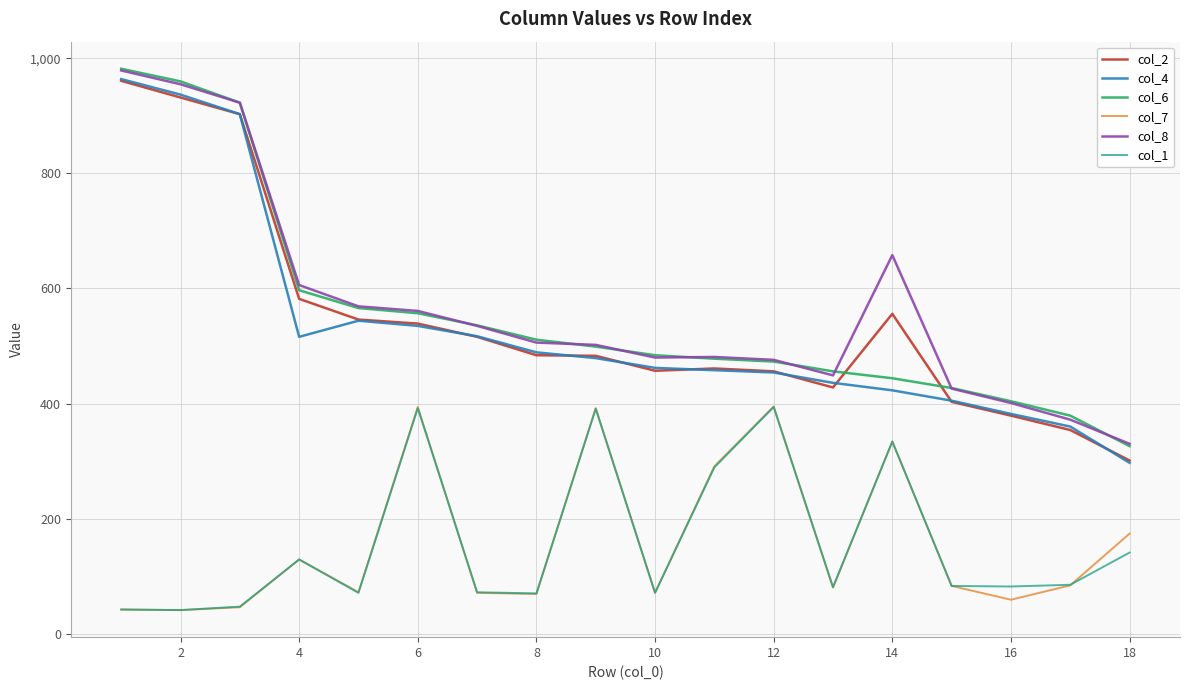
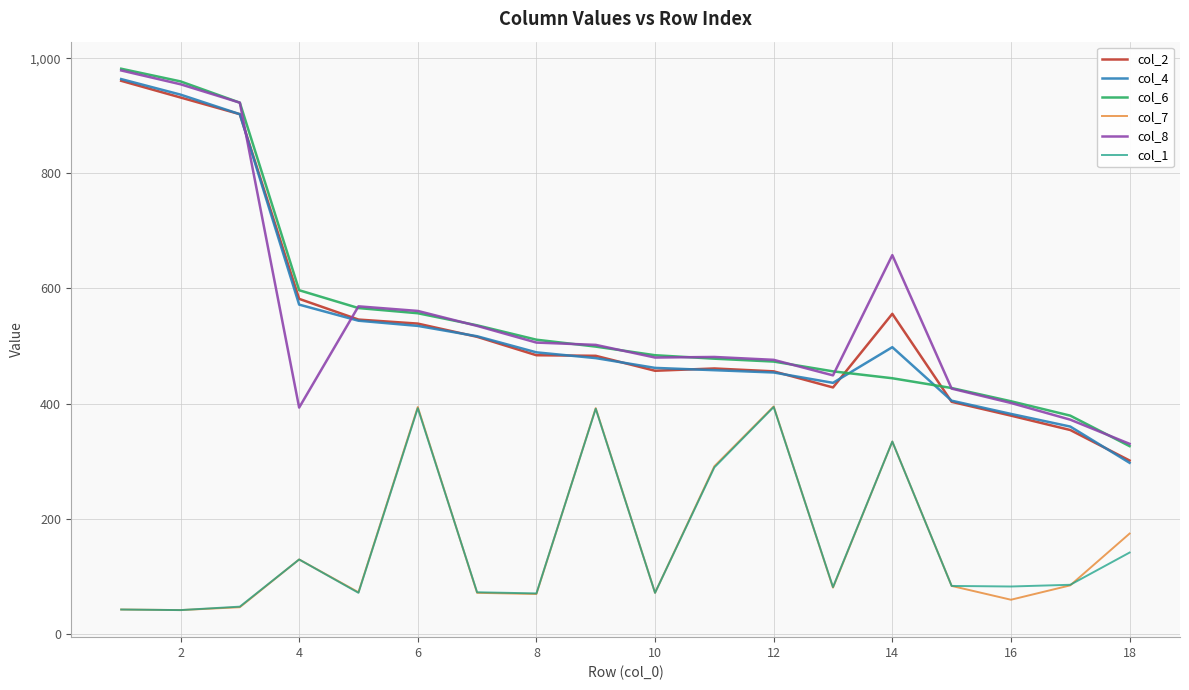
col_4, 4: 520 -> 570
col_8, 4: 610 -> 390
col_4, 14: 420 -> 500
